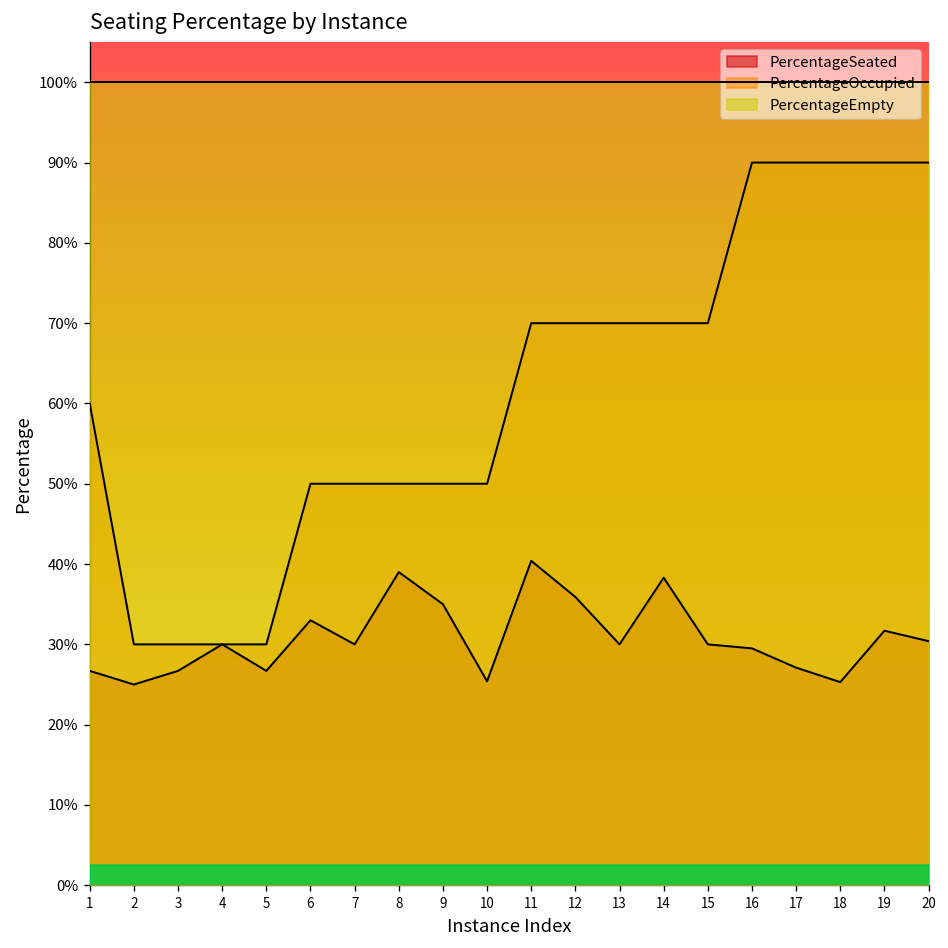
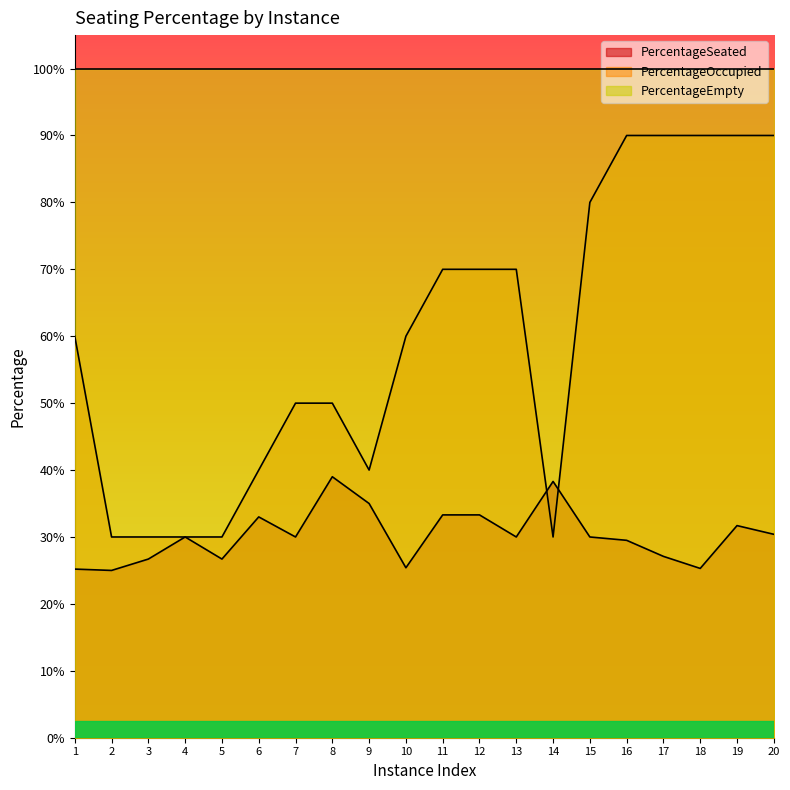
PercentageSeated, 1: 27% -> 25%
PercentageOccupied, 6: 50% -> 40%
PercentageOccupied, 9: 50% -> 40%
PercentageOccupied, 10: 50% -> 60%
PercentageSeated, 11: 40% -> 33%
PercentageSeated, 12: 36% -> 33%
PercentageOccupied, 14: 70% -> 30%
PercentageOccupied, 15: 70% -> 80%
